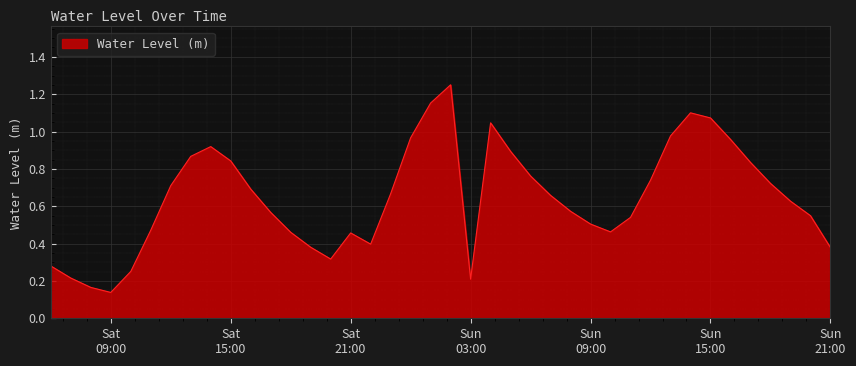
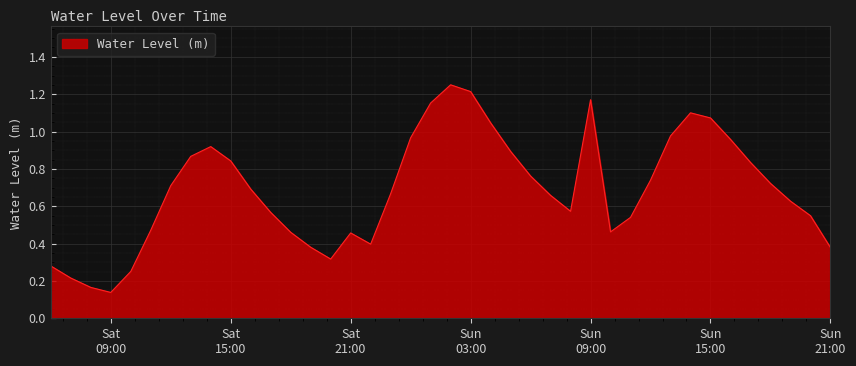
Sun 03:00: 0.21 -> 1.21
Sun 09:00: 0.50 -> 1.17
